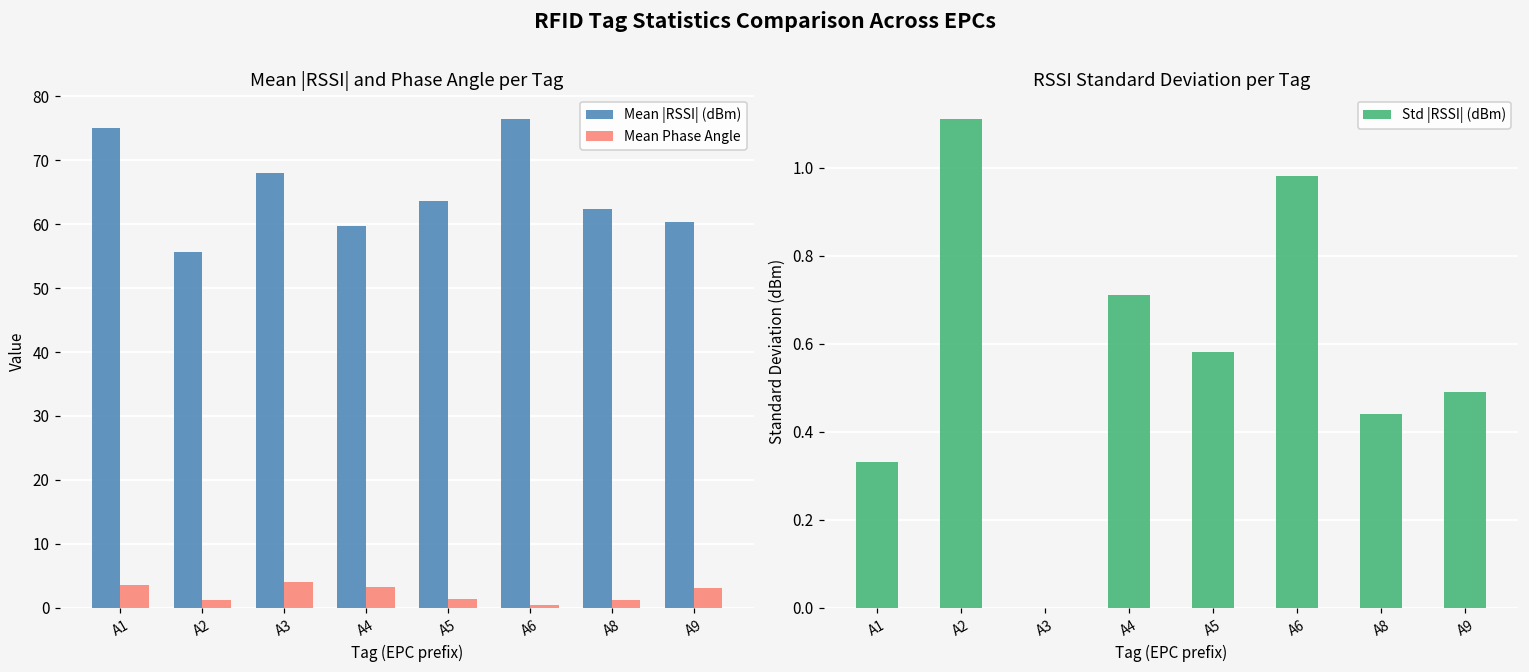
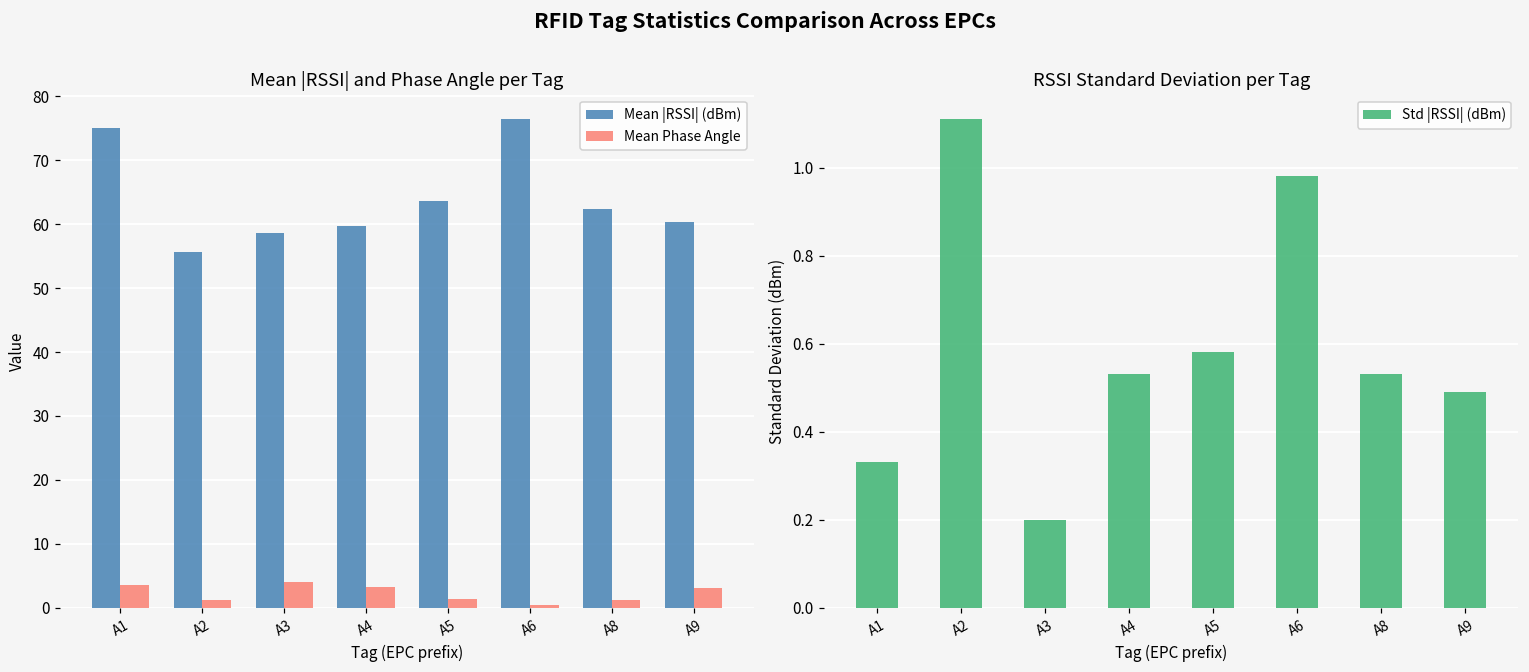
Mean |RSSI| and Phase Angle per Tag, Mean |RSSI| (dBm), A3: 68 -> 59
RSSI Standard Deviation per Tag, A3: 0.0 -> 0.2
RSSI Standard Deviation per Tag, A4: 0.71 -> 0.53
RSSI Standard Deviation per Tag, A8: 0.44 -> 0.53
